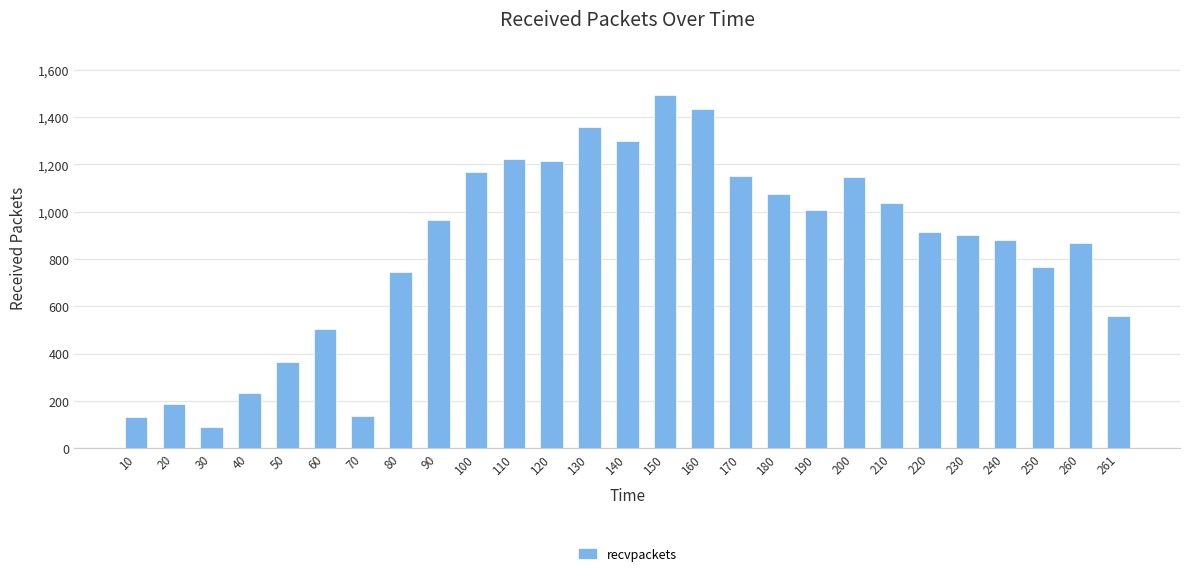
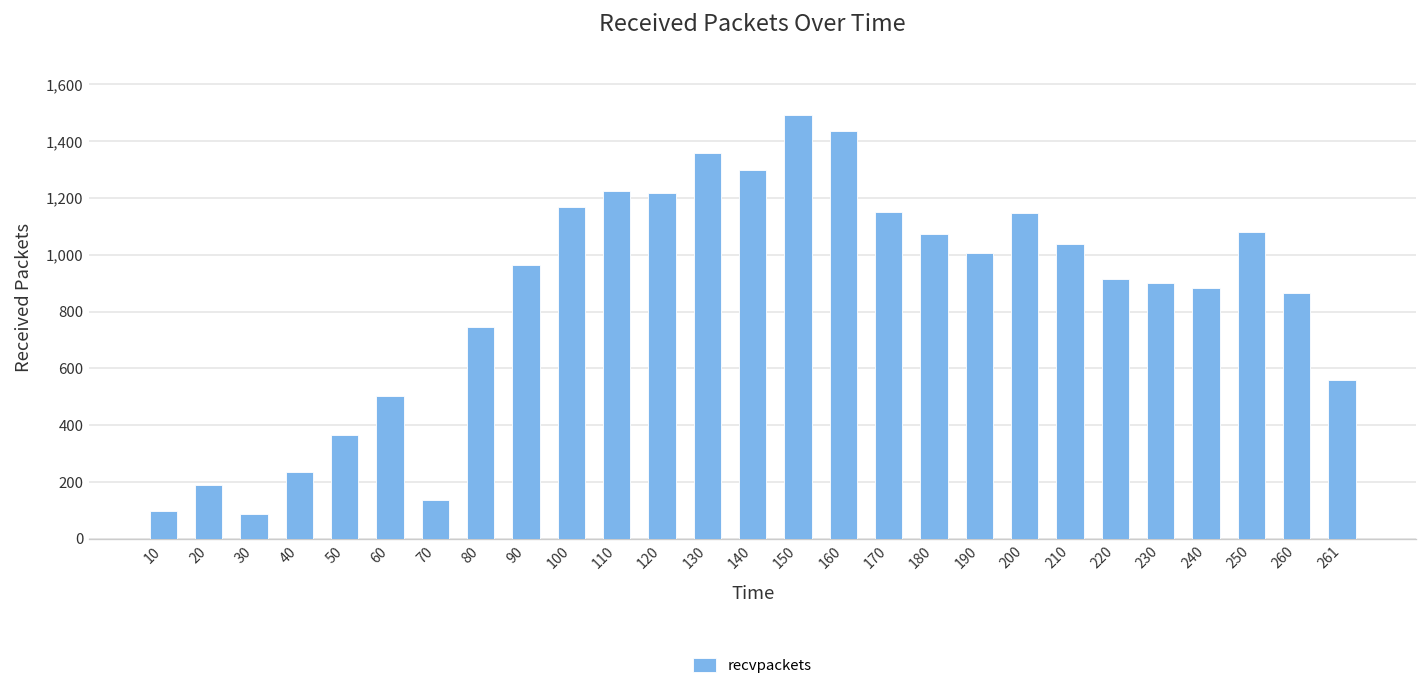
10: 130 -> 100
250: 770 -> 1,080
